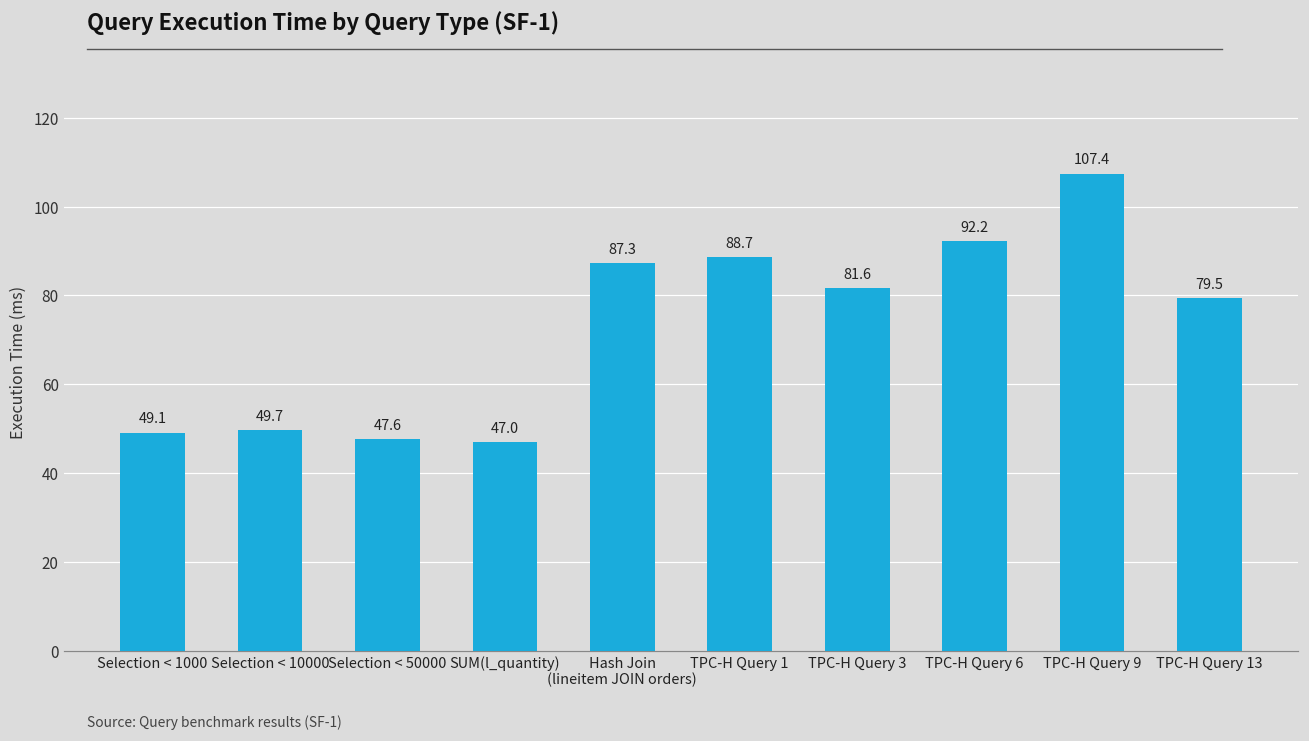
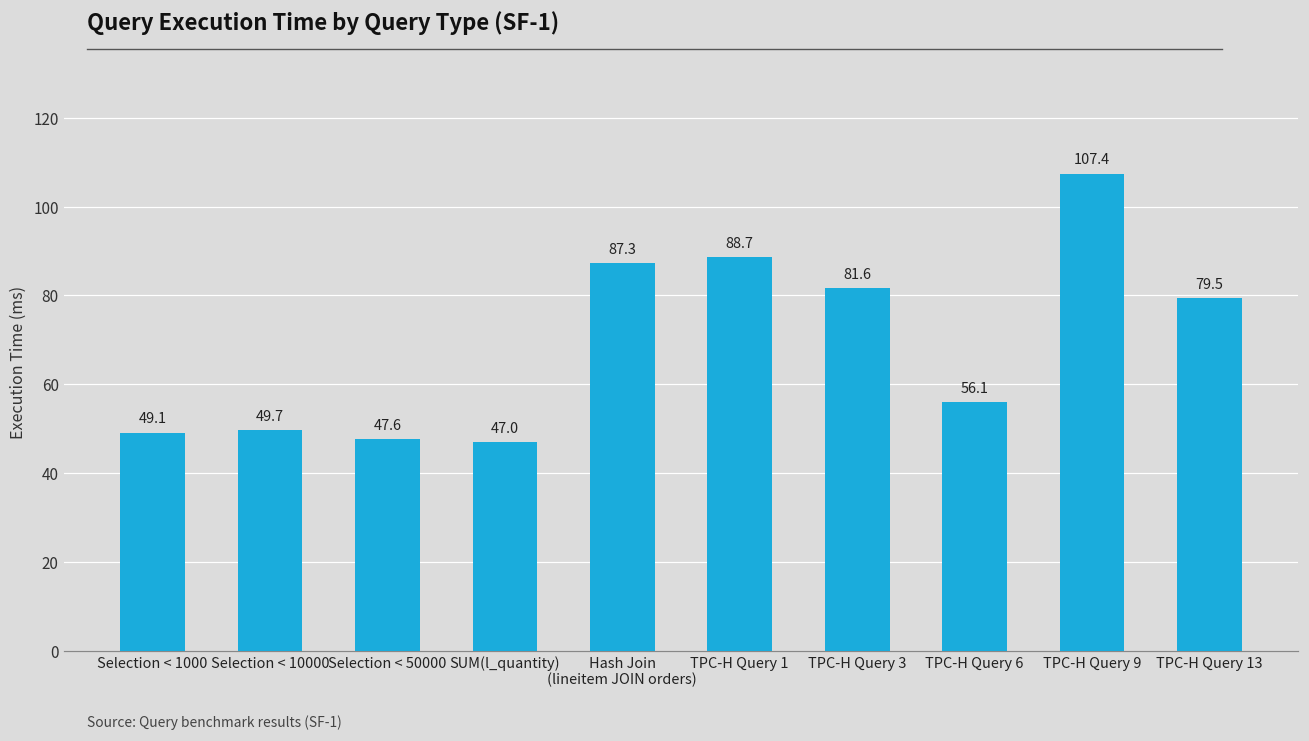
TPC-H Query 6: 92.2 -> 56.1
